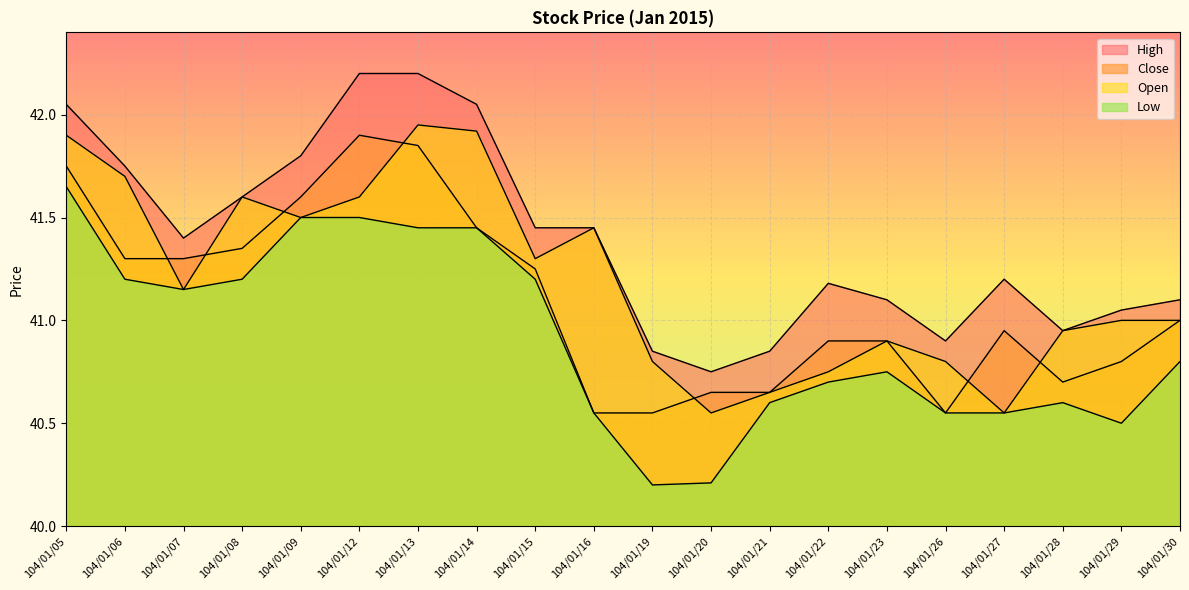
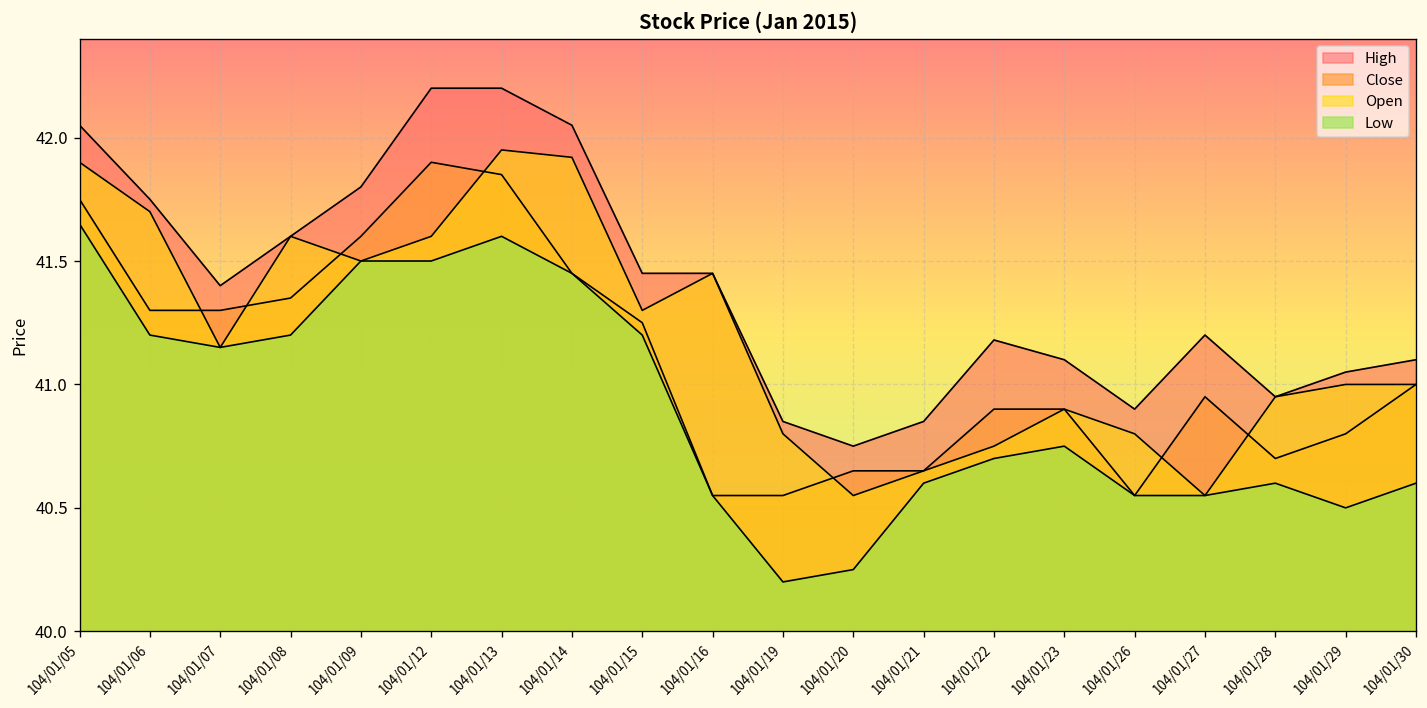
Low, 104/01/13: 41.45 -> 41.60
Low, 104/01/20: 40.21 -> 40.25
Low, 104/01/30: 40.8 -> 40.6
